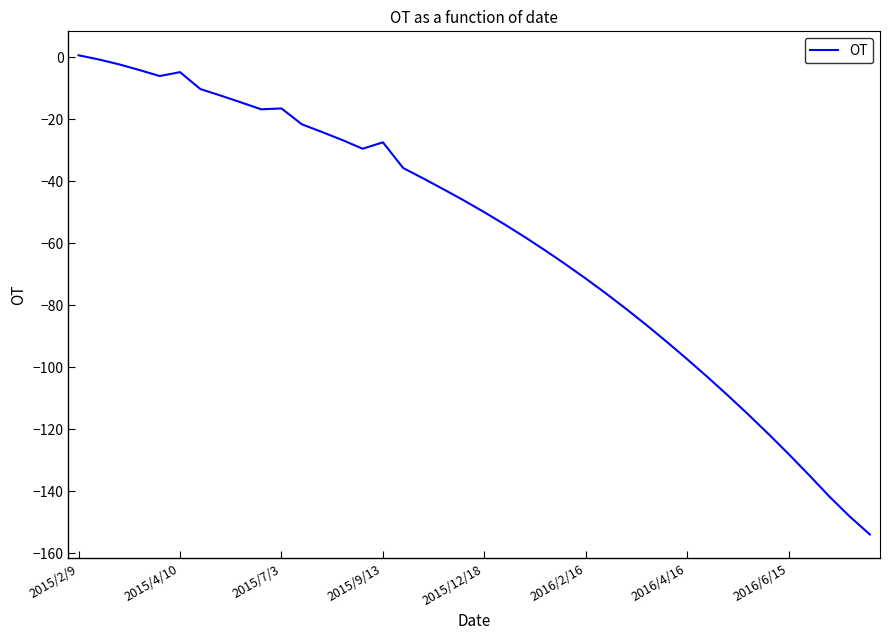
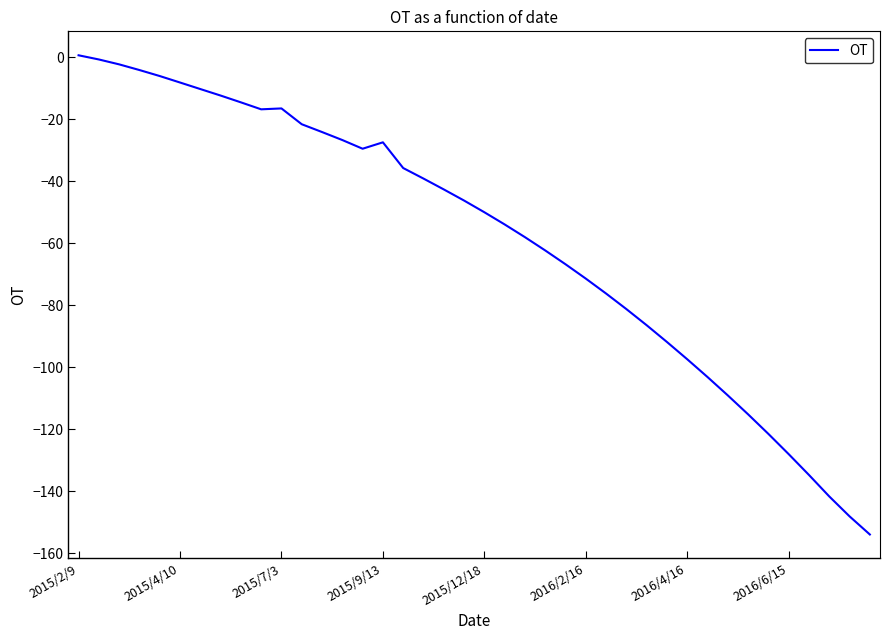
2015/4/10: -5 -> -8
